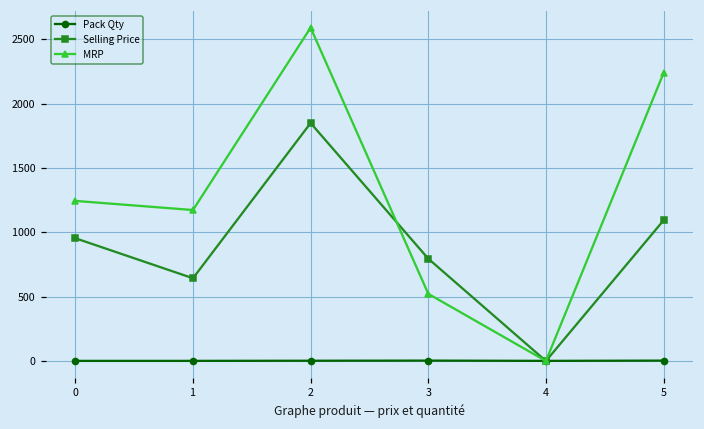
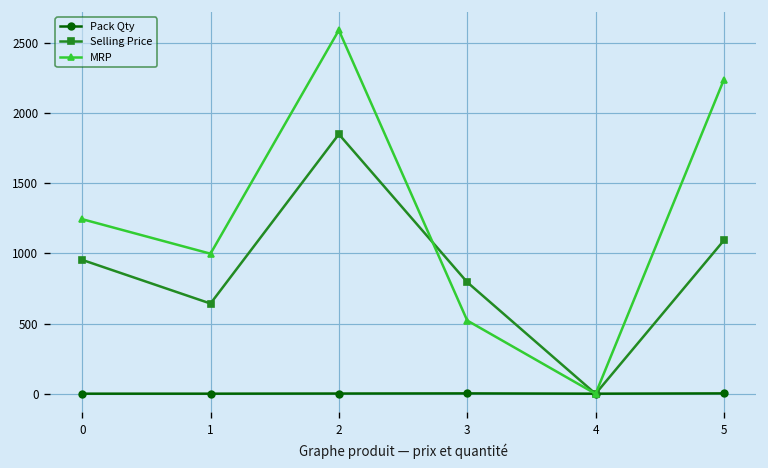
MRP, 1: 1170 -> 1000
